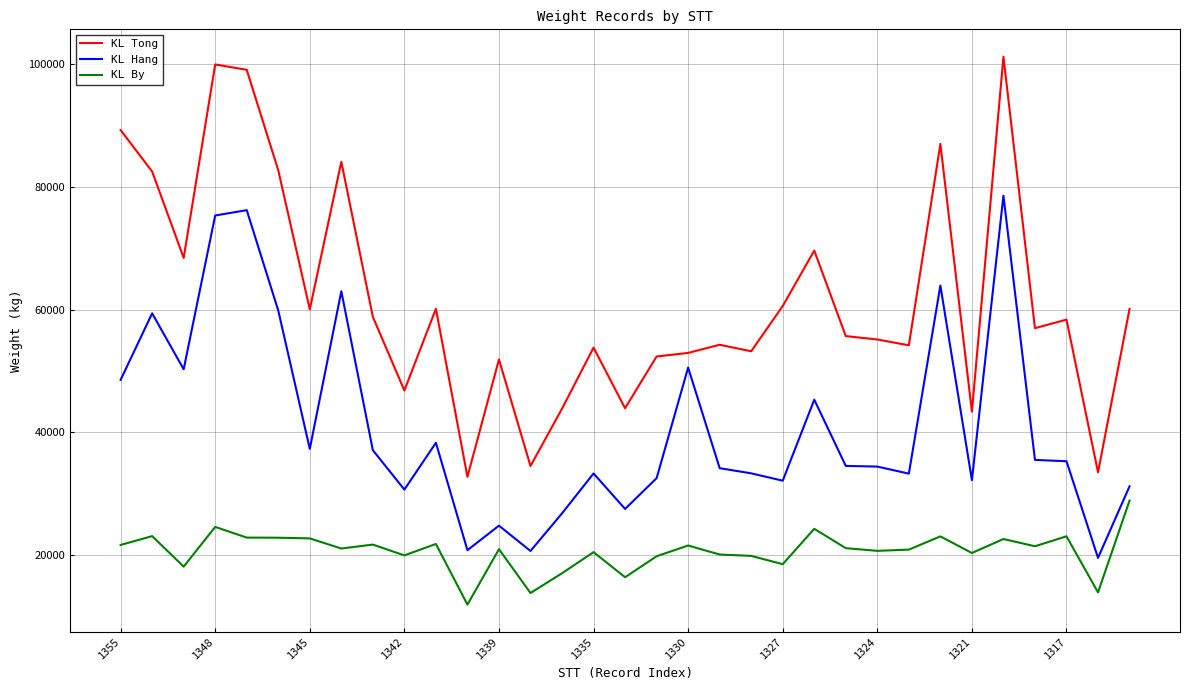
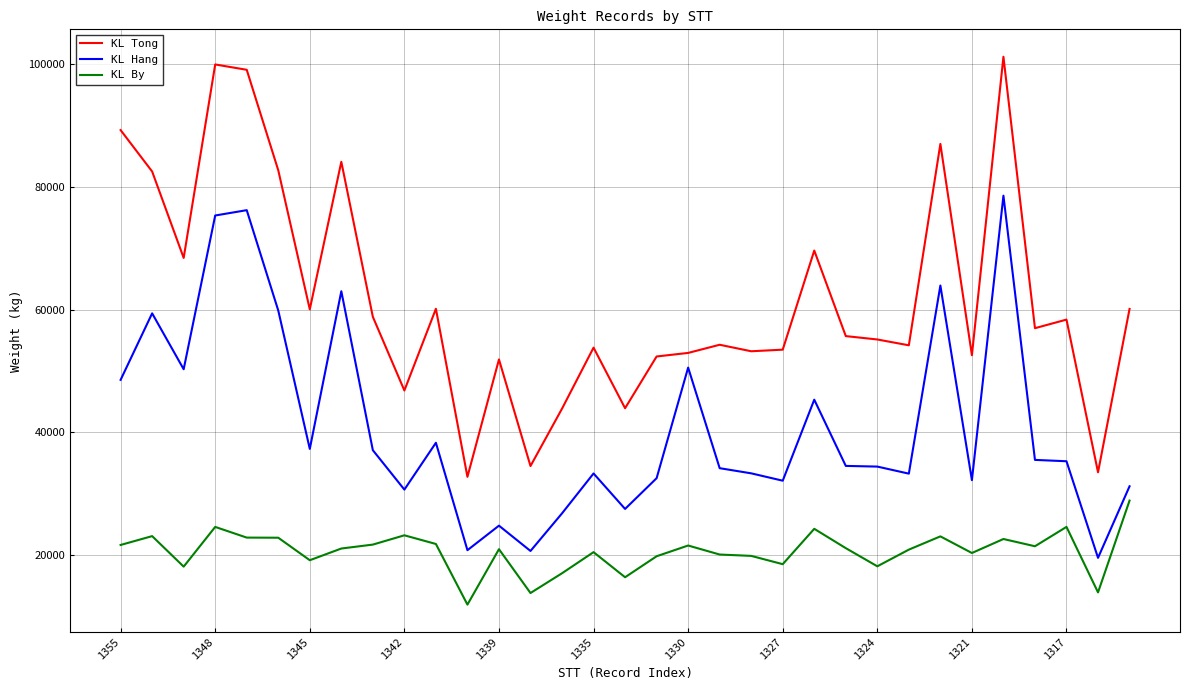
KL By, 1345: 23000 -> 19000
KL By, 1342: 20000 -> 23000
KL Tong, 1327: 61000 -> 53000
KL By, 1324: 21000 -> 18000
KL Tong, 1321: 43000 -> 53000
KL By, 1317: 23000 -> 25000
